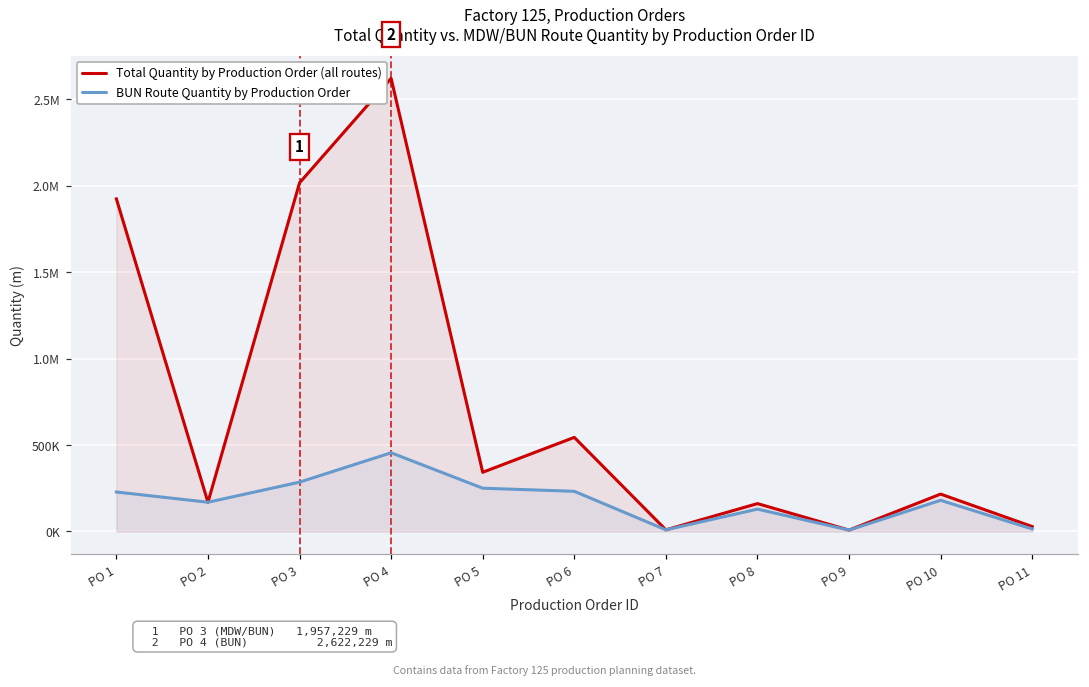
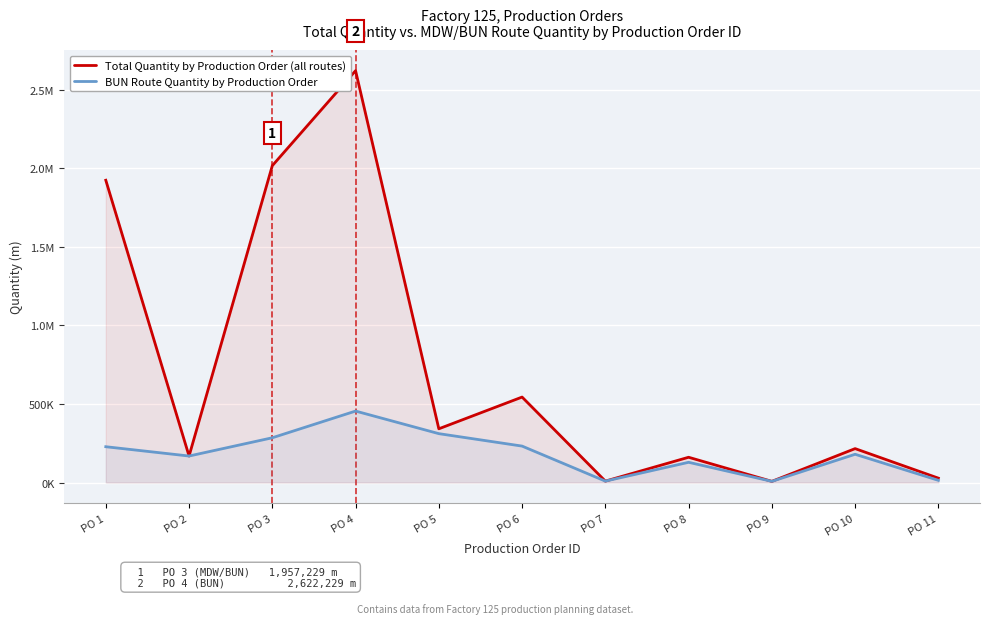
BUN Route Quantity by Production Order, PO 5: 250000 -> 310000
